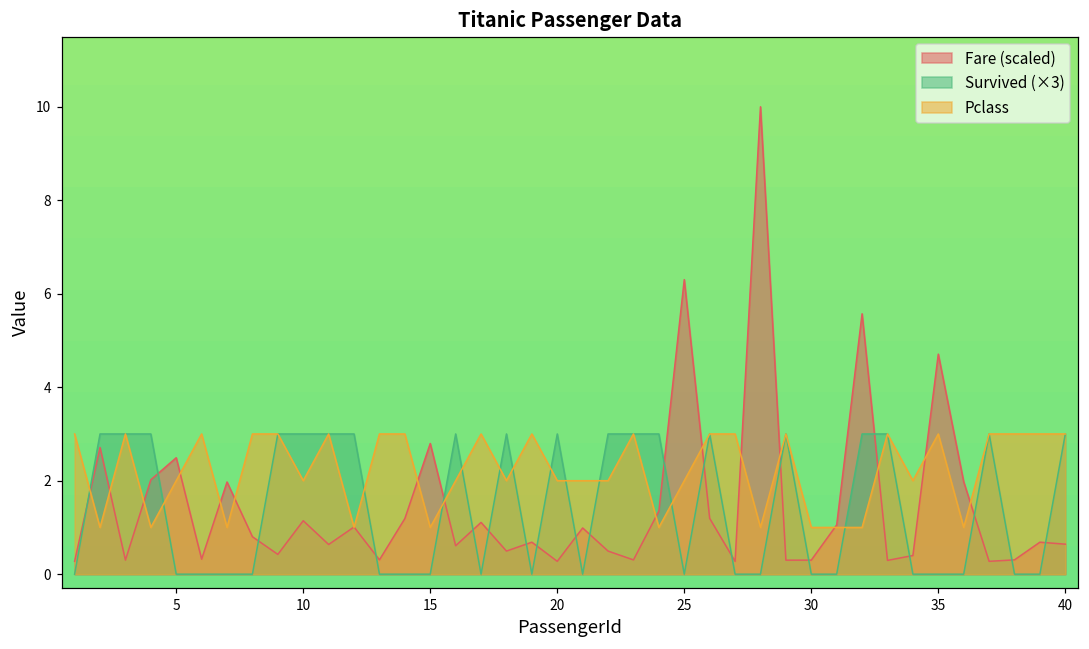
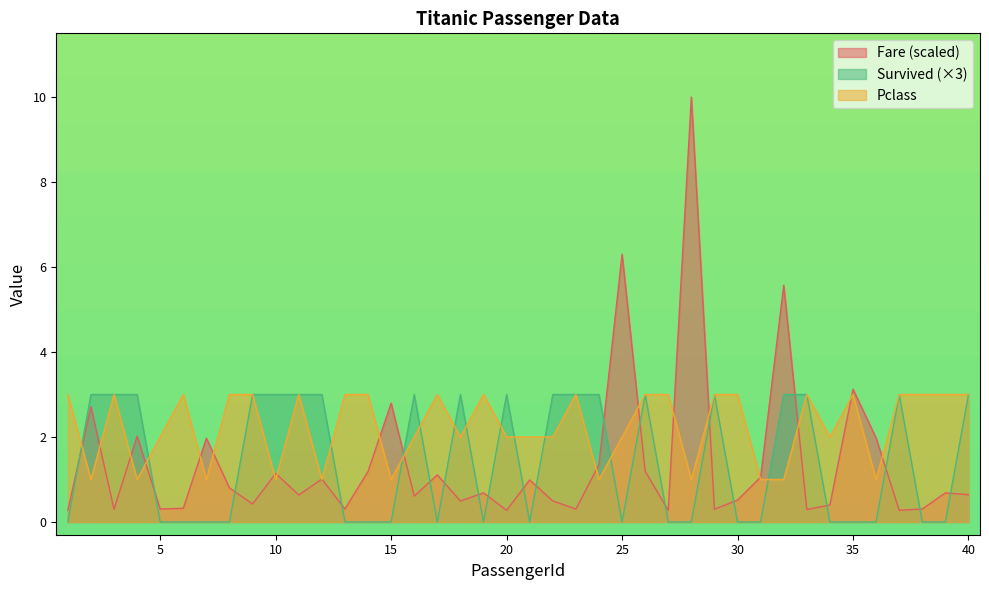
Fare (scaled), 5: 2.5 -> 0.3
Pclass, 10: 2 -> 1
Fare (scaled), 30: 0.3 -> 0.5
Pclass, 30: 1 -> 3
Fare (scaled), 35: 4.7 -> 3.1
